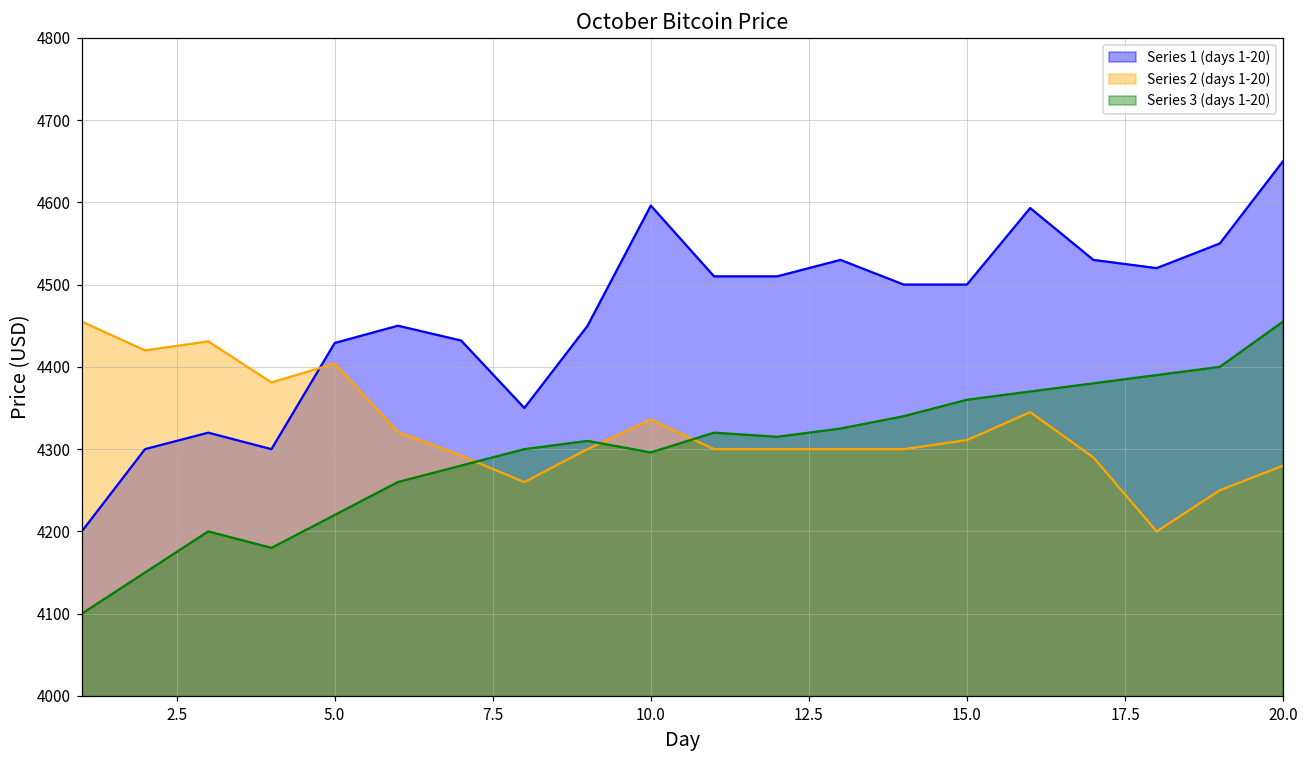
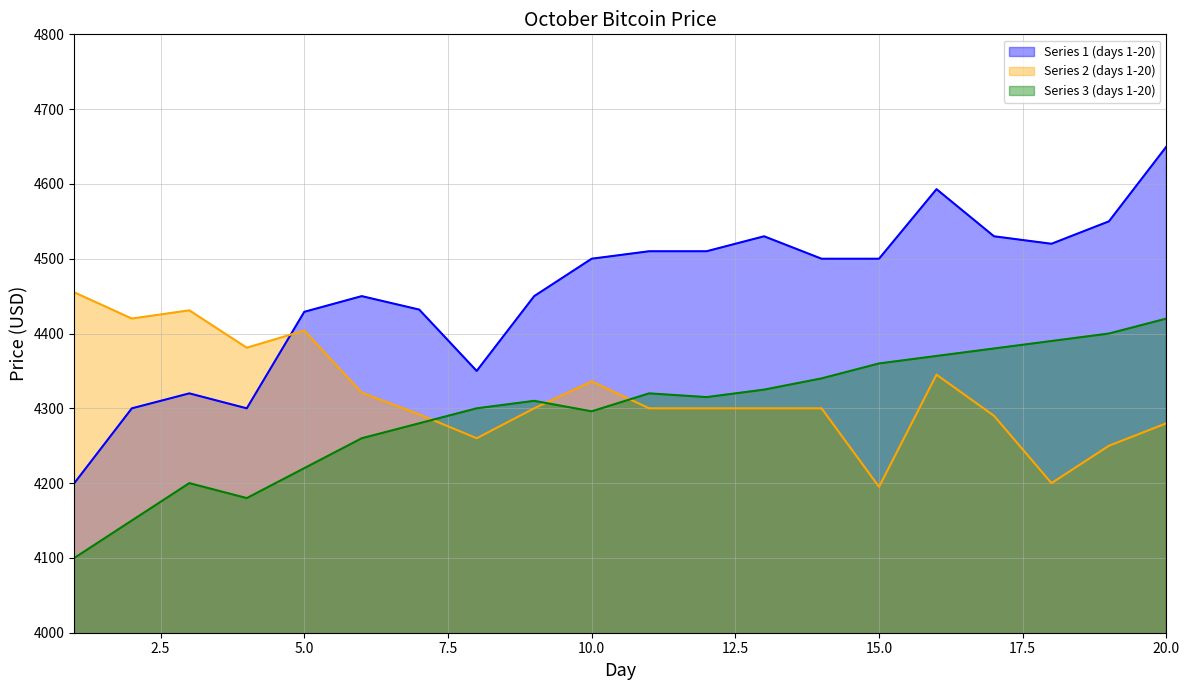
Series 1 (days 1-20), 10.0: 4600 -> 4500
Series 2 (days 1-20), 15.0: 4310 -> 4200
Series 3 (days 1-20), 20.0: 4460 -> 4420
